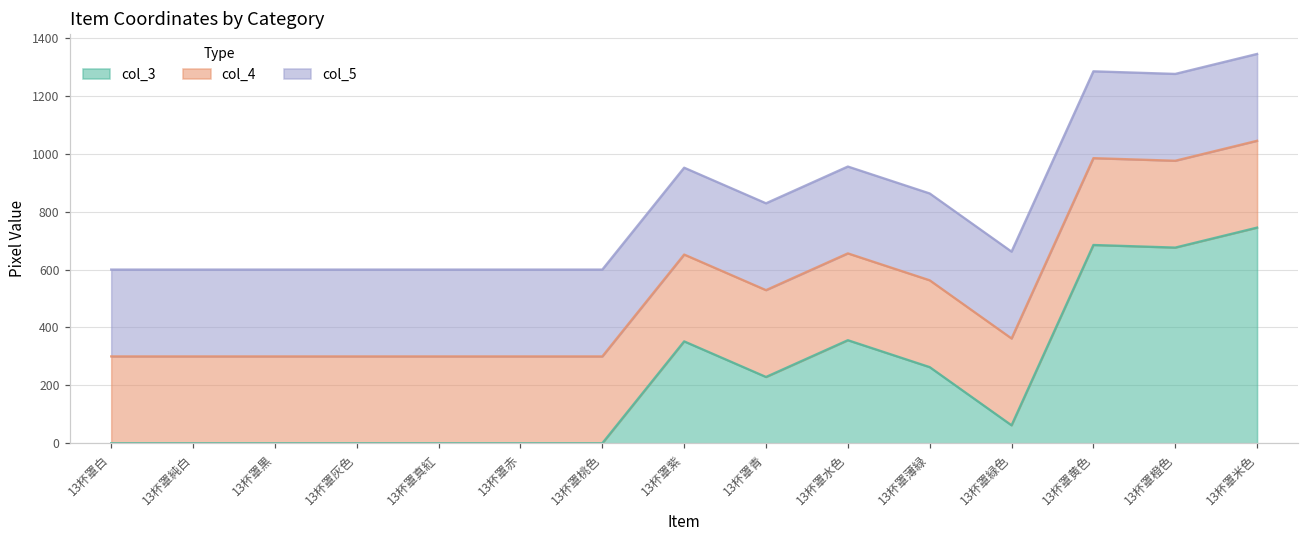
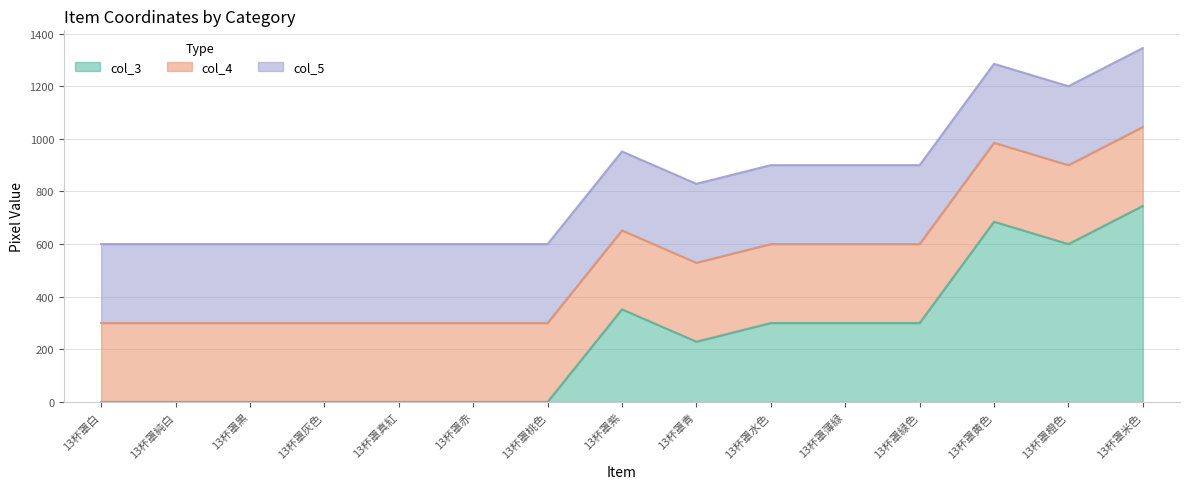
col_3, 13杯罩水色: 360 -> 300
col_3, 13杯罩薄緑: 260 -> 300
col_3, 13杯罩緑色: 60 -> 300
col_3, 13杯罩橙色: 680 -> 600
